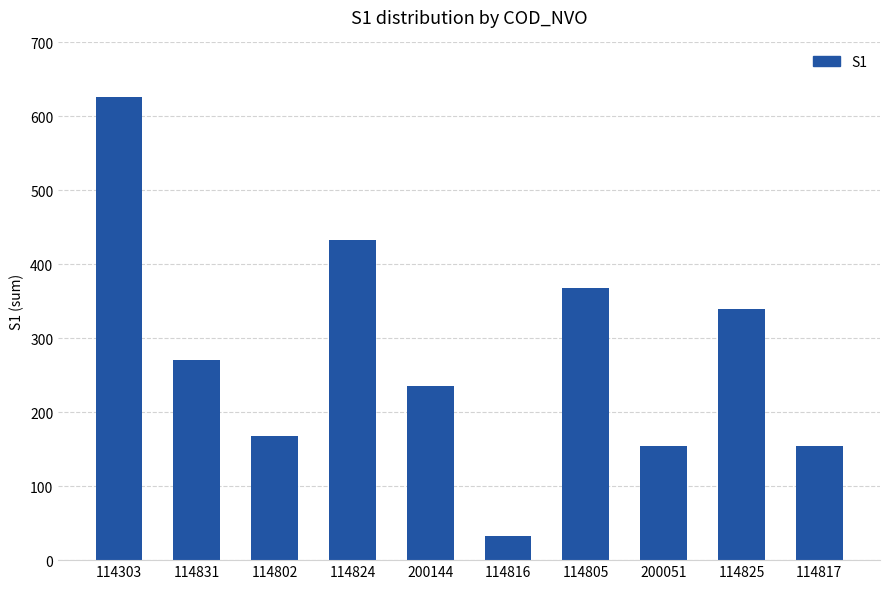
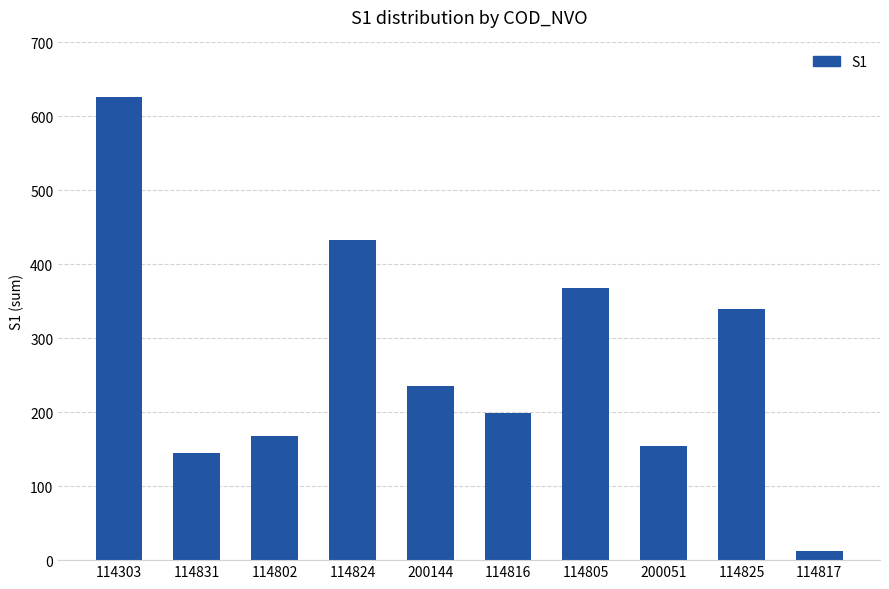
114831: 270 -> 140
114816: 30 -> 200
114817: 150 -> 10
